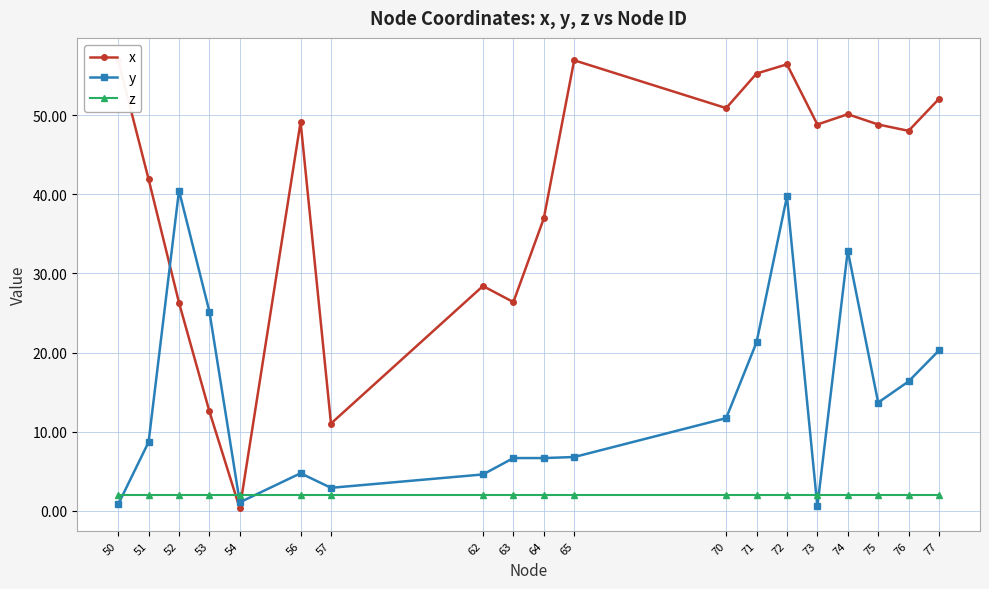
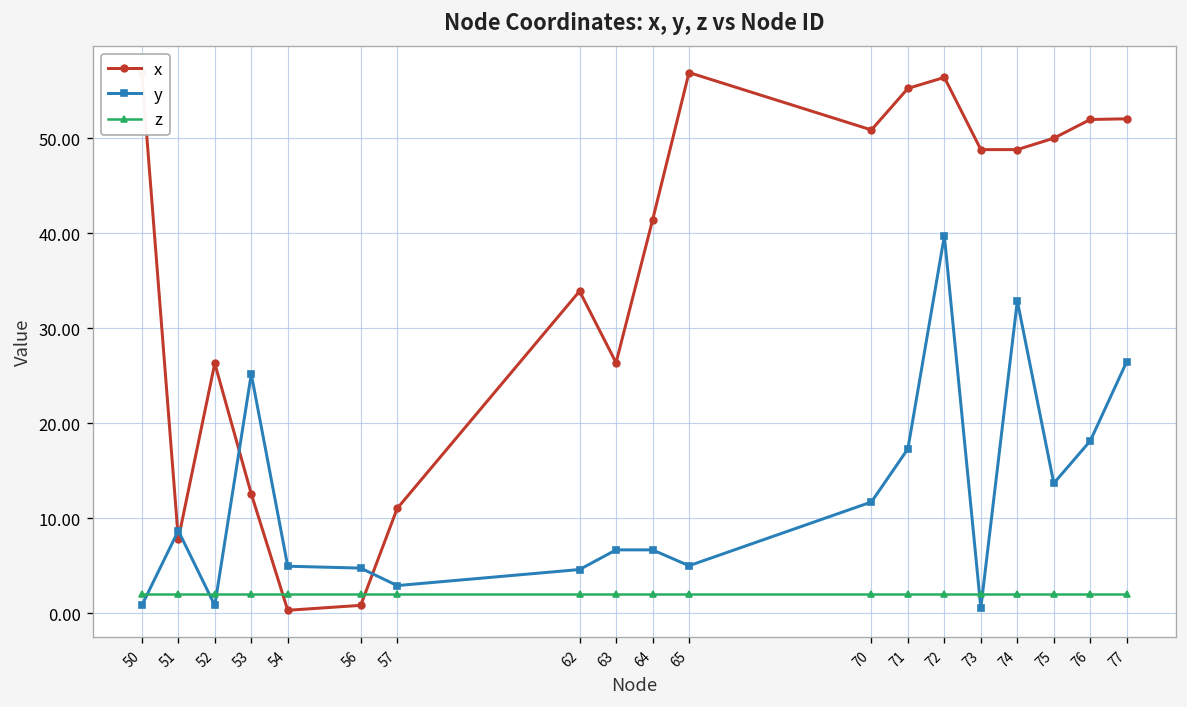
x, 51: 42 -> 8
y, 52: 40 -> 1
y, 54: 1 -> 5
x, 56: 49 -> 1
x, 62: 28 -> 34
x, 64: 37 -> 41
y, 65: 7 -> 5
y, 71: 21 -> 17
x, 74: 50 -> 49
x, 75: 49 -> 50
x, 76: 48 -> 52
y, 76: 16 -> 18
y, 77: 20 -> 26
